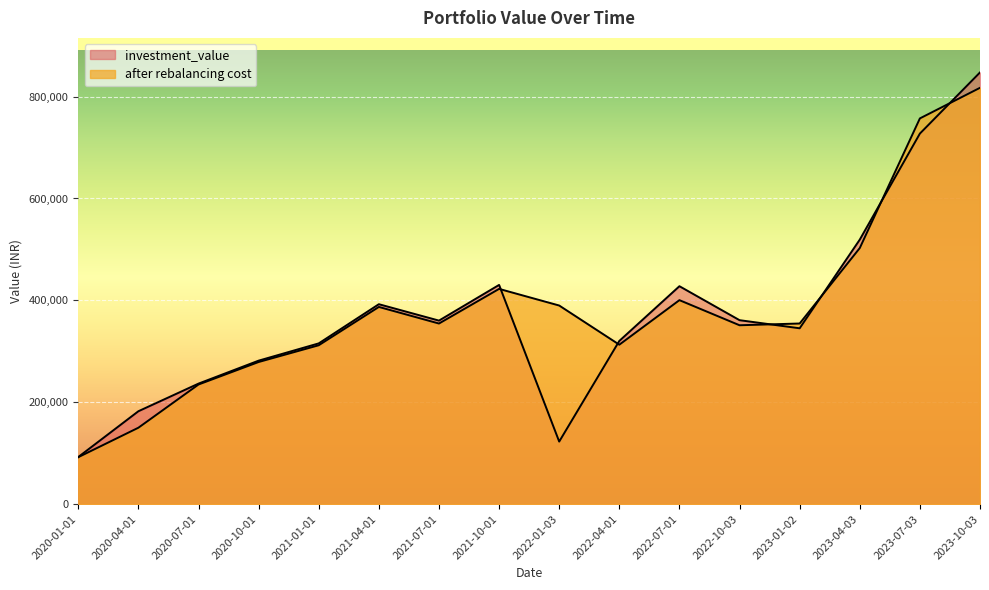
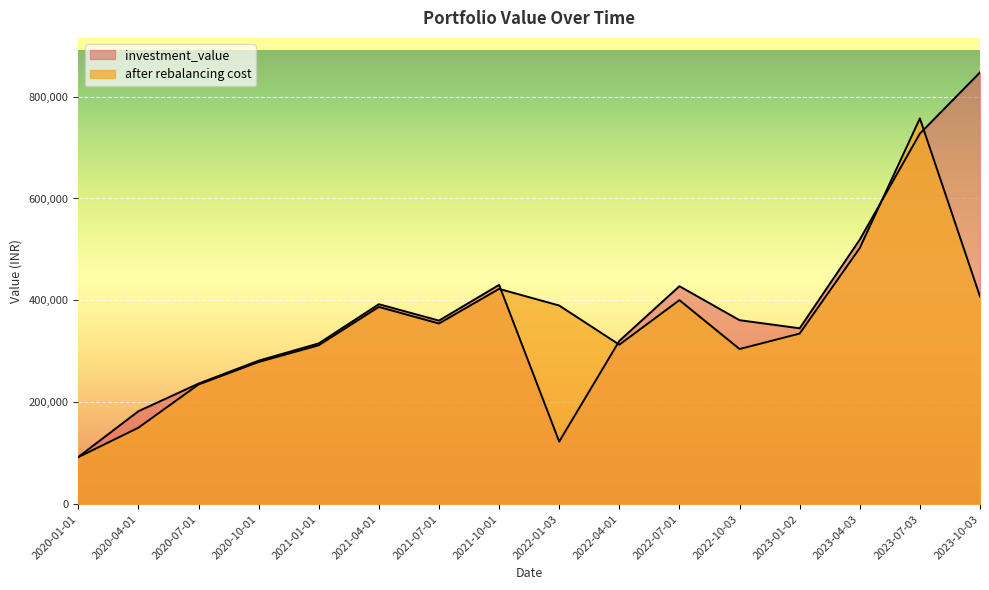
after rebalancing cost, 2022-10-03: 350,000 -> 300,000
after rebalancing cost, 2023-01-02: 350,000 -> 330,000
after rebalancing cost, 2023-10-03: 820,000 -> 410,000
